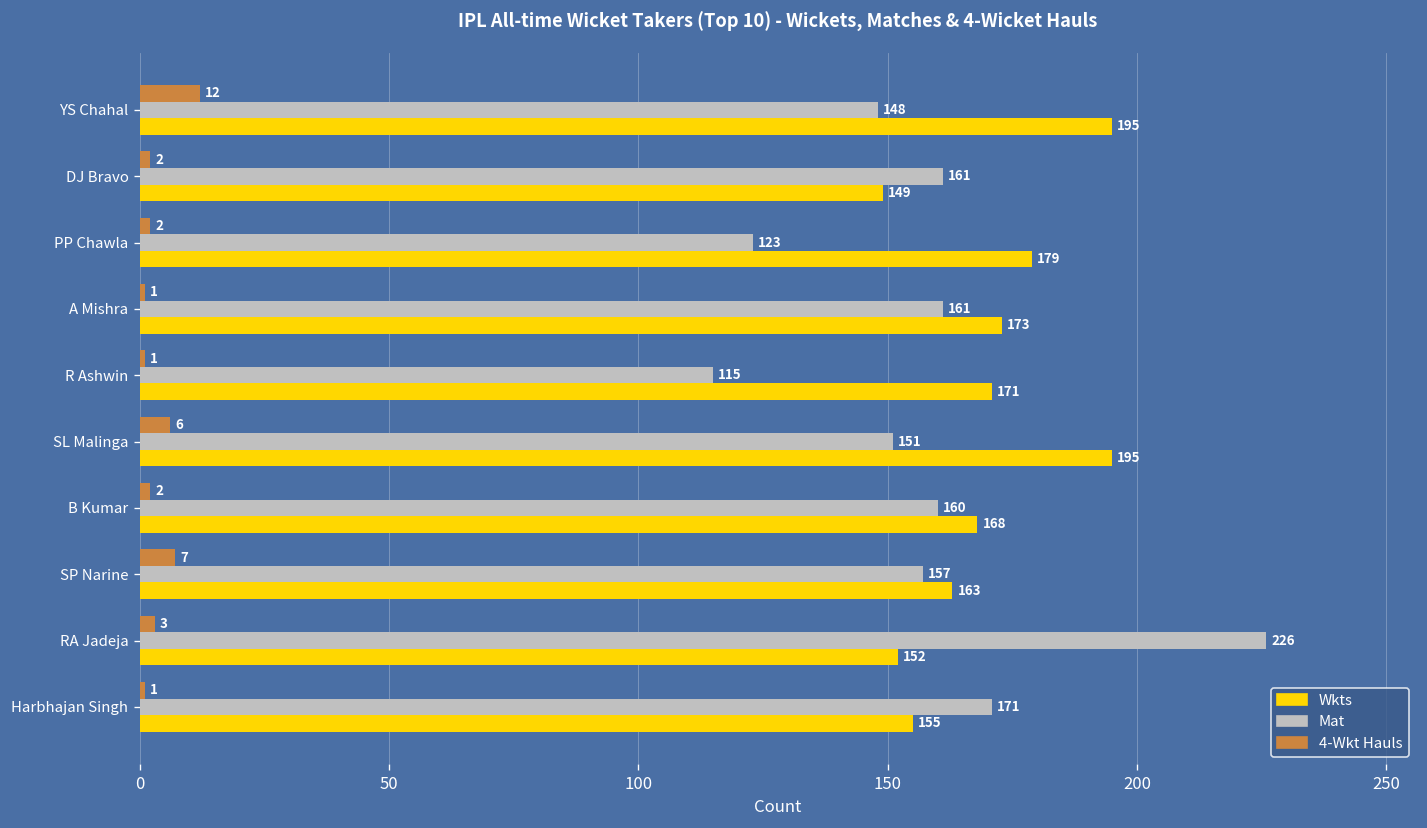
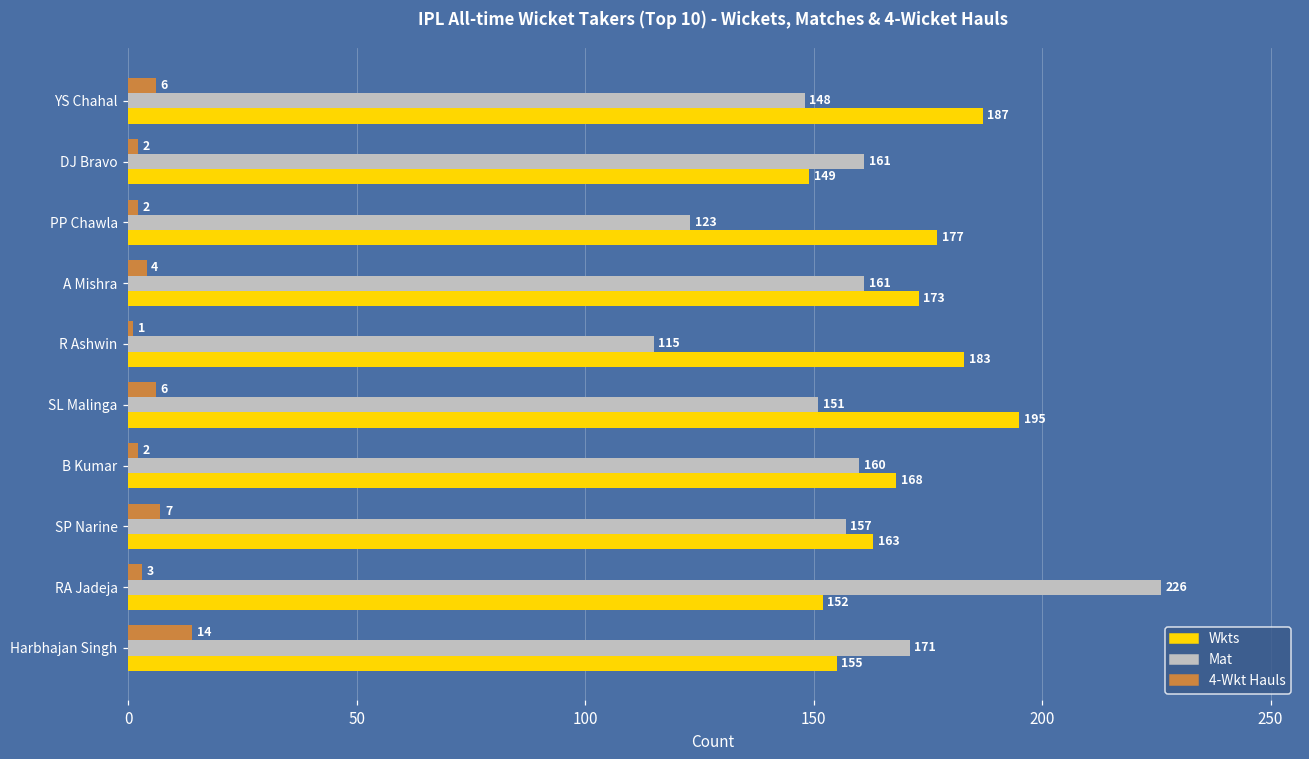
4-Wkt Hauls, YS Chahal: 12 -> 6
Wkts, YS Chahal: 195 -> 187
Wkts, PP Chawla: 179 -> 177
4-Wkt Hauls, A Mishra: 1 -> 4
Wkts, R Ashwin: 171 -> 183
4-Wkt Hauls, Harbhajan Singh: 1 -> 14
